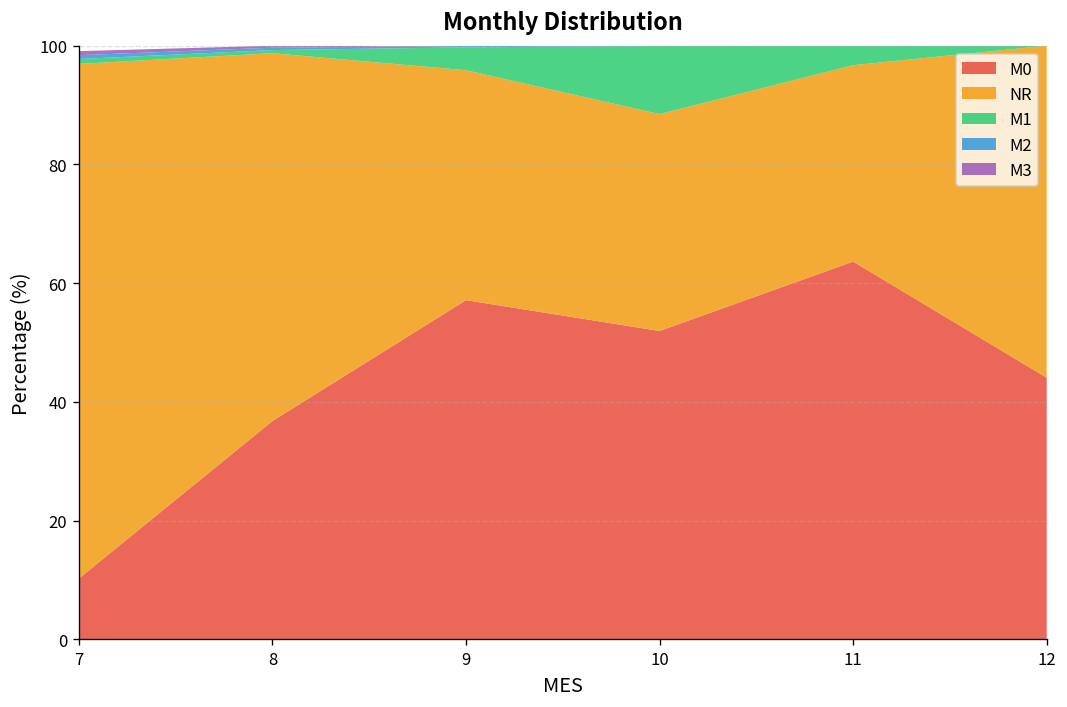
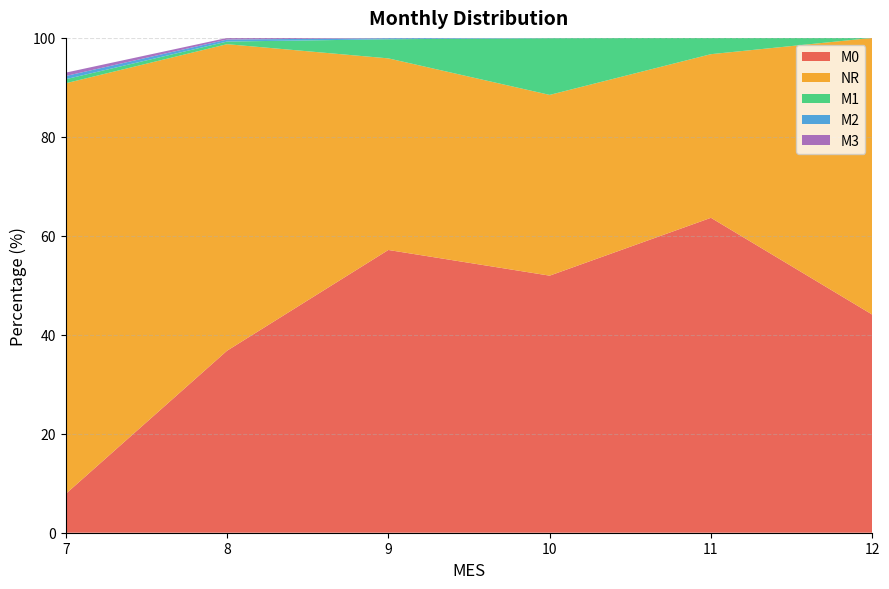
M0, 7: 10 -> 8
NR, 7: 87 -> 83
